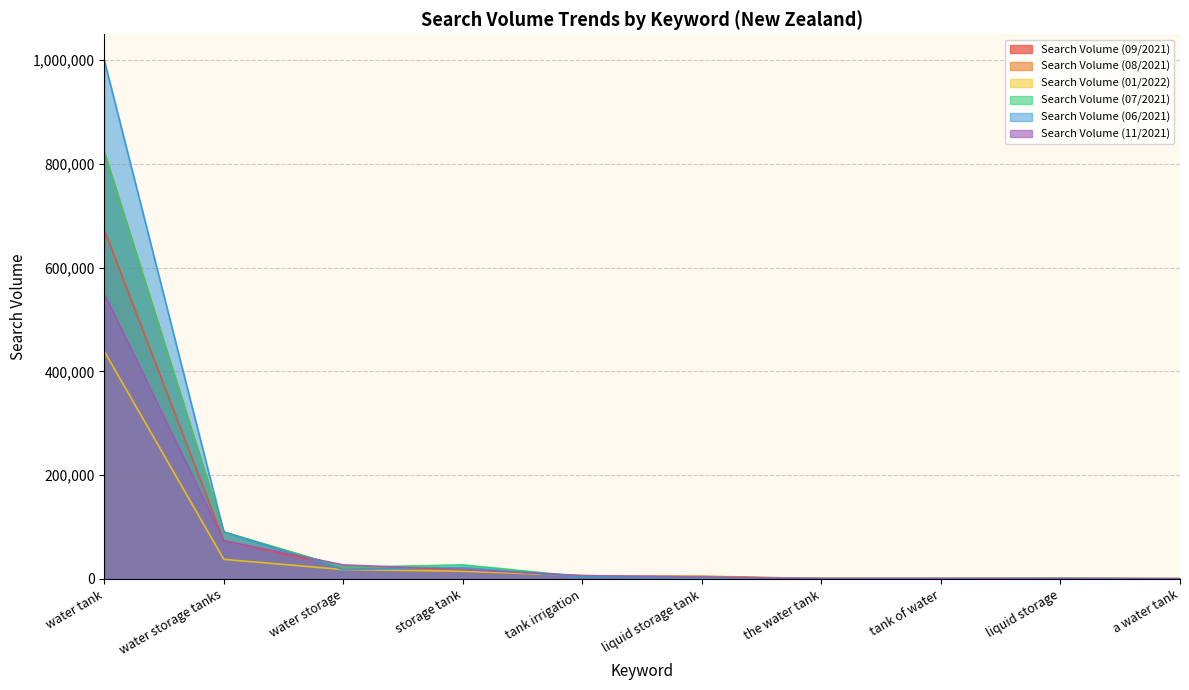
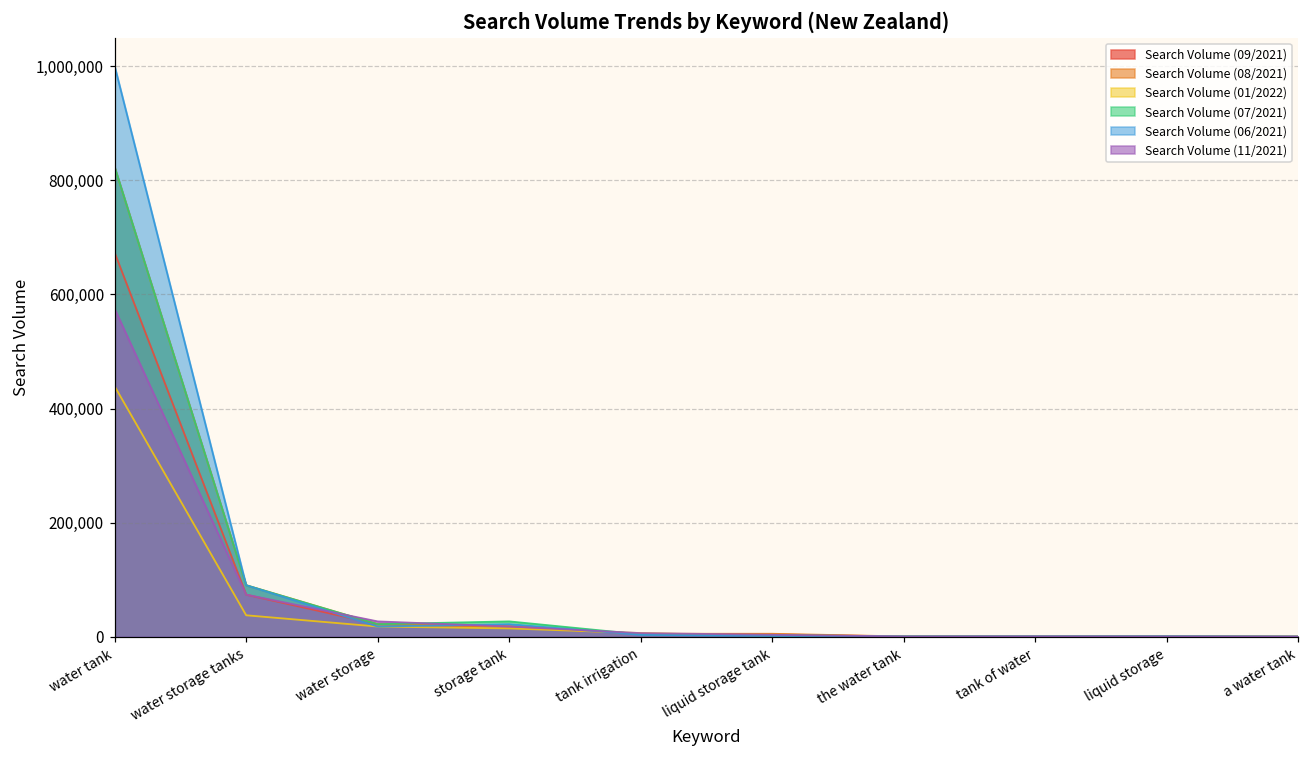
Search Volume (11/2021), water tank: 550,000 -> 570,000
